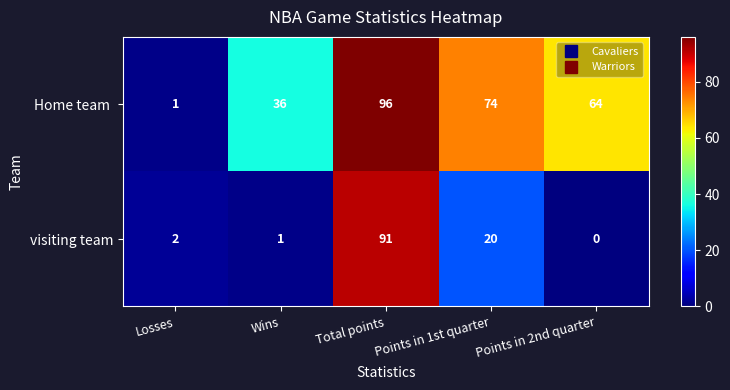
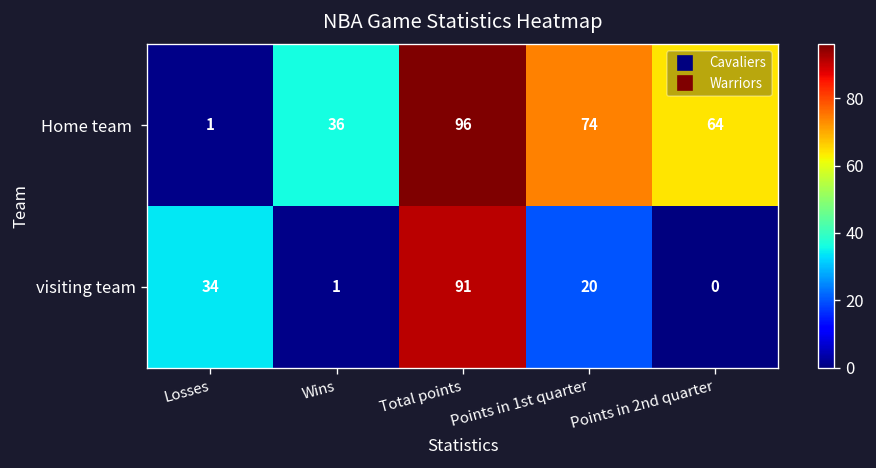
visiting team, Losses: 2 -> 34
